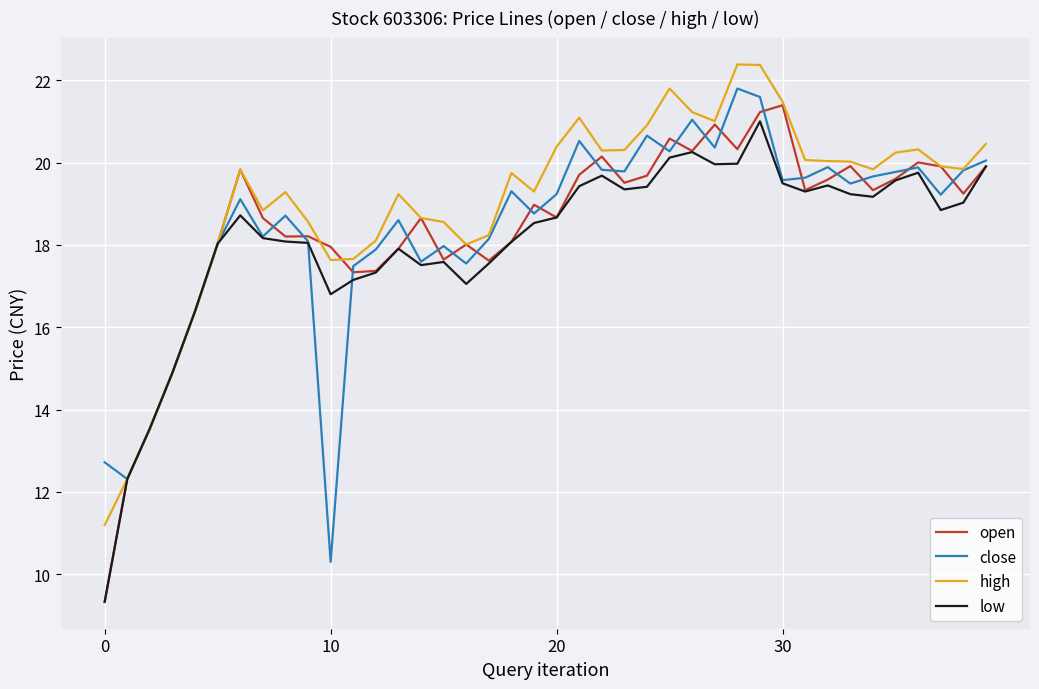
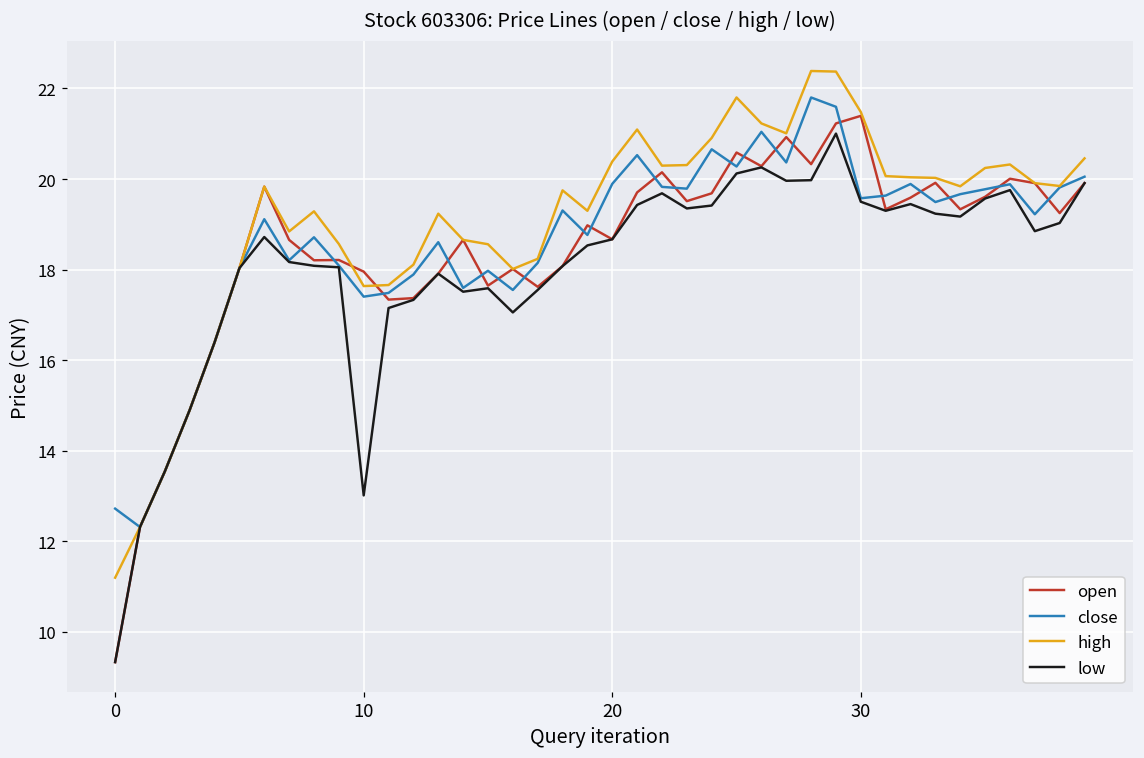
close, 10: 10.3 -> 17.4
low, 10: 16.8 -> 13.0
close, 20: 19.2 -> 19.9
